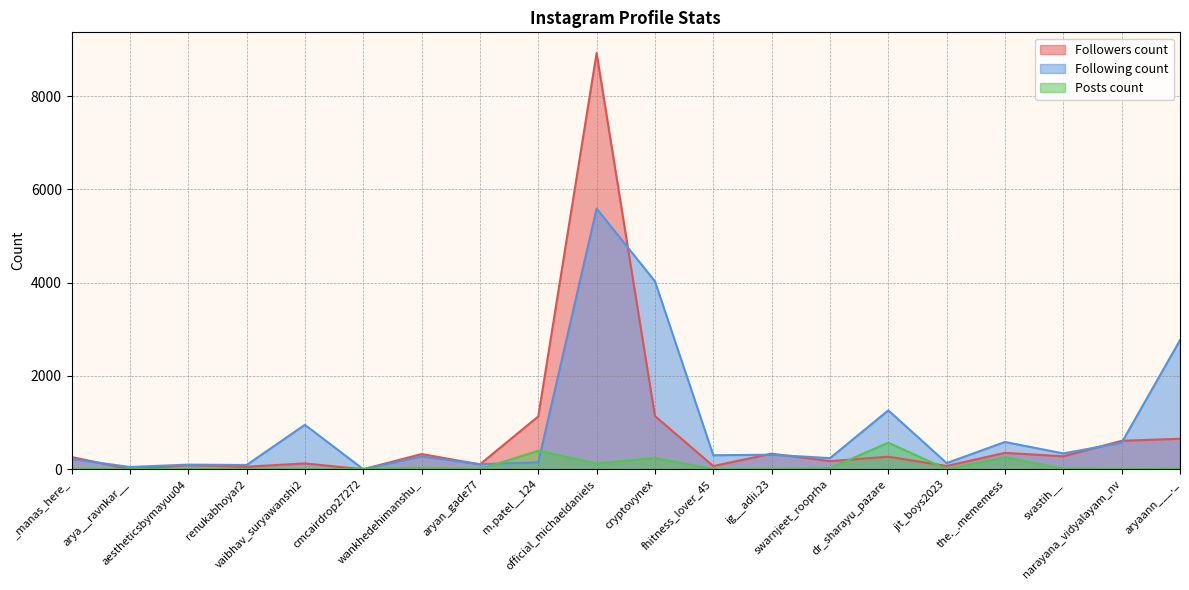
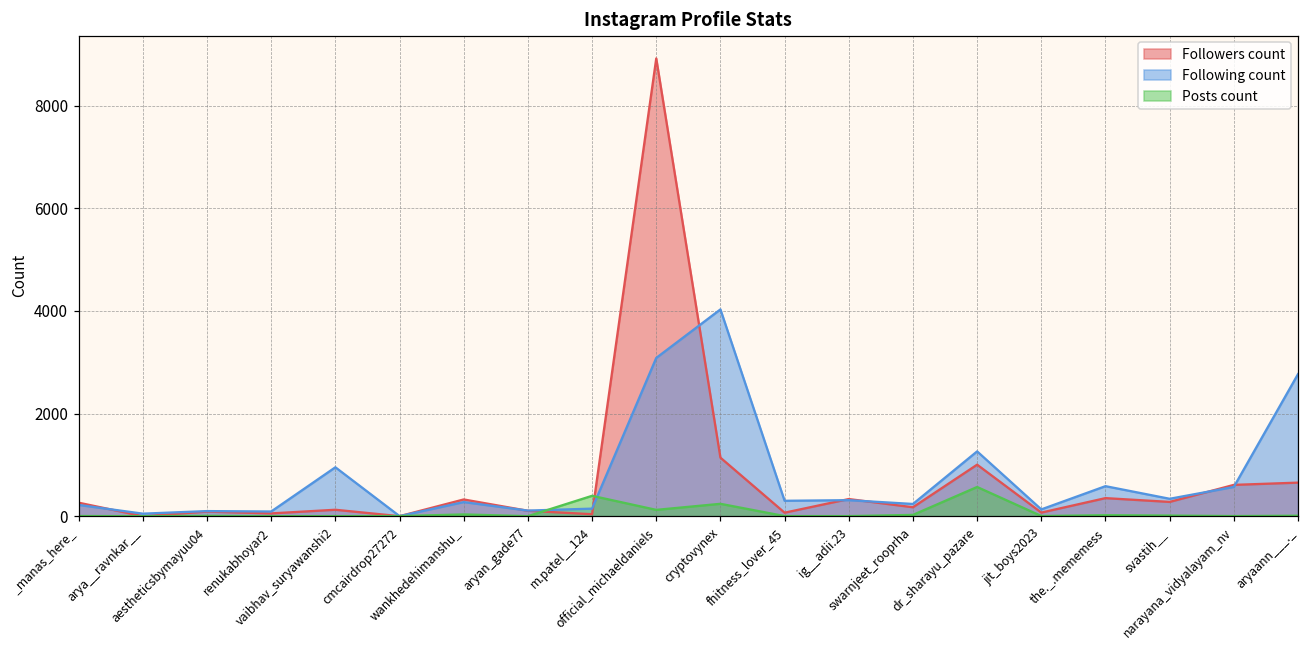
Followers count, m.patel__124: 1100 -> 0
Following count, official_michaeldaniels: 5600 -> 3100
Followers count, dr_sharayu_pazare: 300 -> 1000
Posts count, the._.mememess: 300 -> 0
